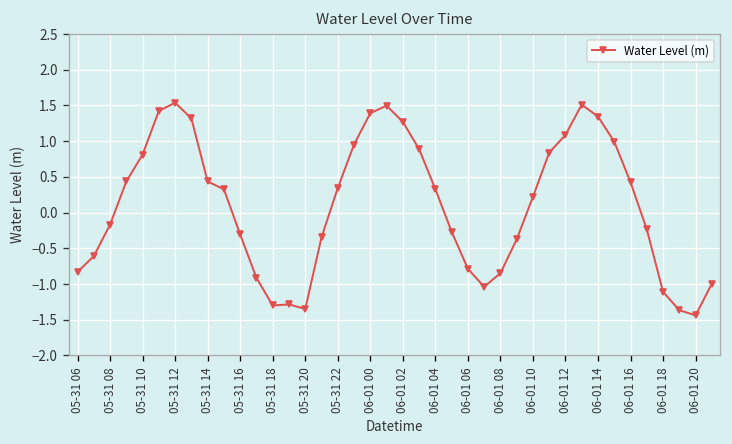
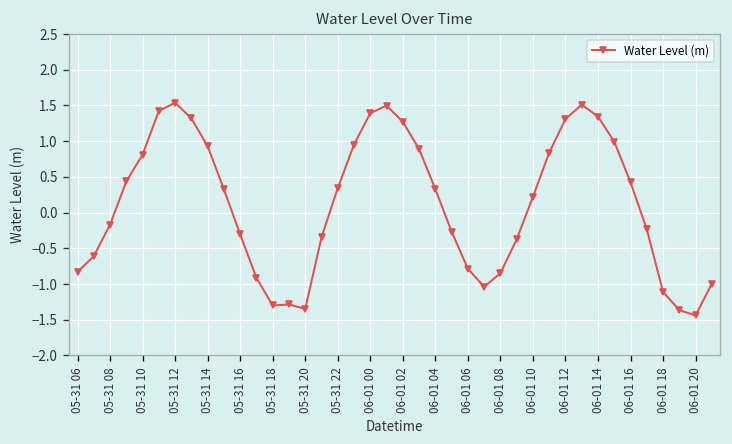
05-31 14: 0.4 -> 0.9
06-01 12: 1.1 -> 1.3
